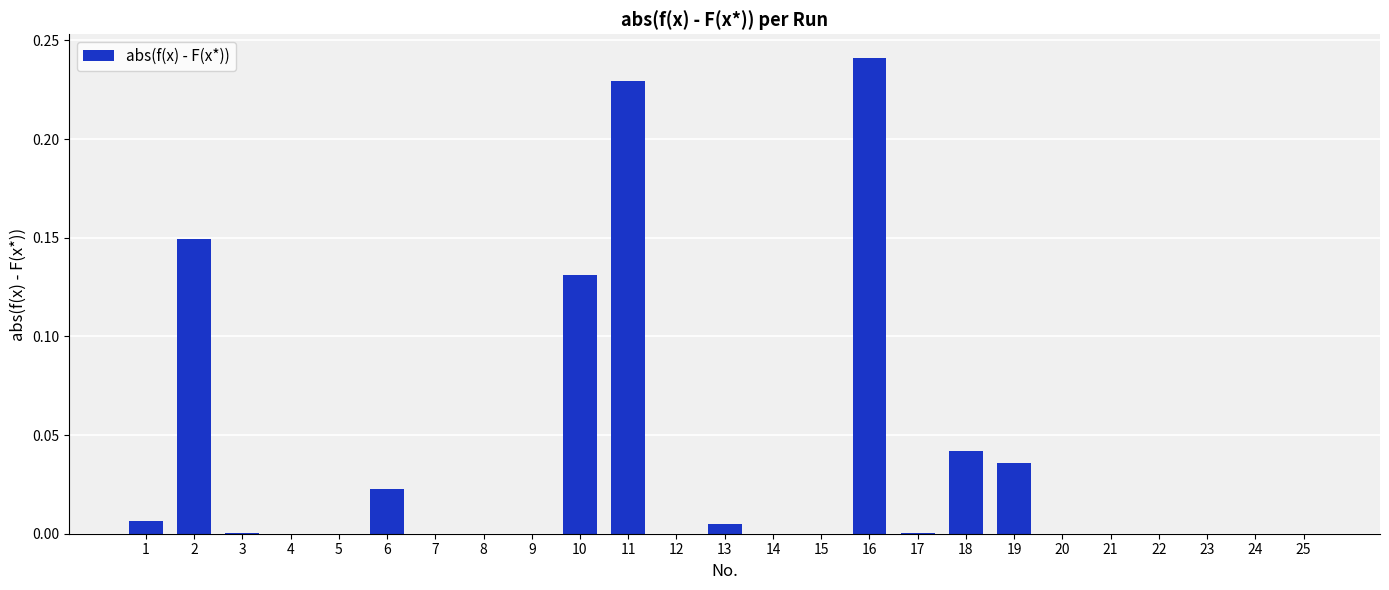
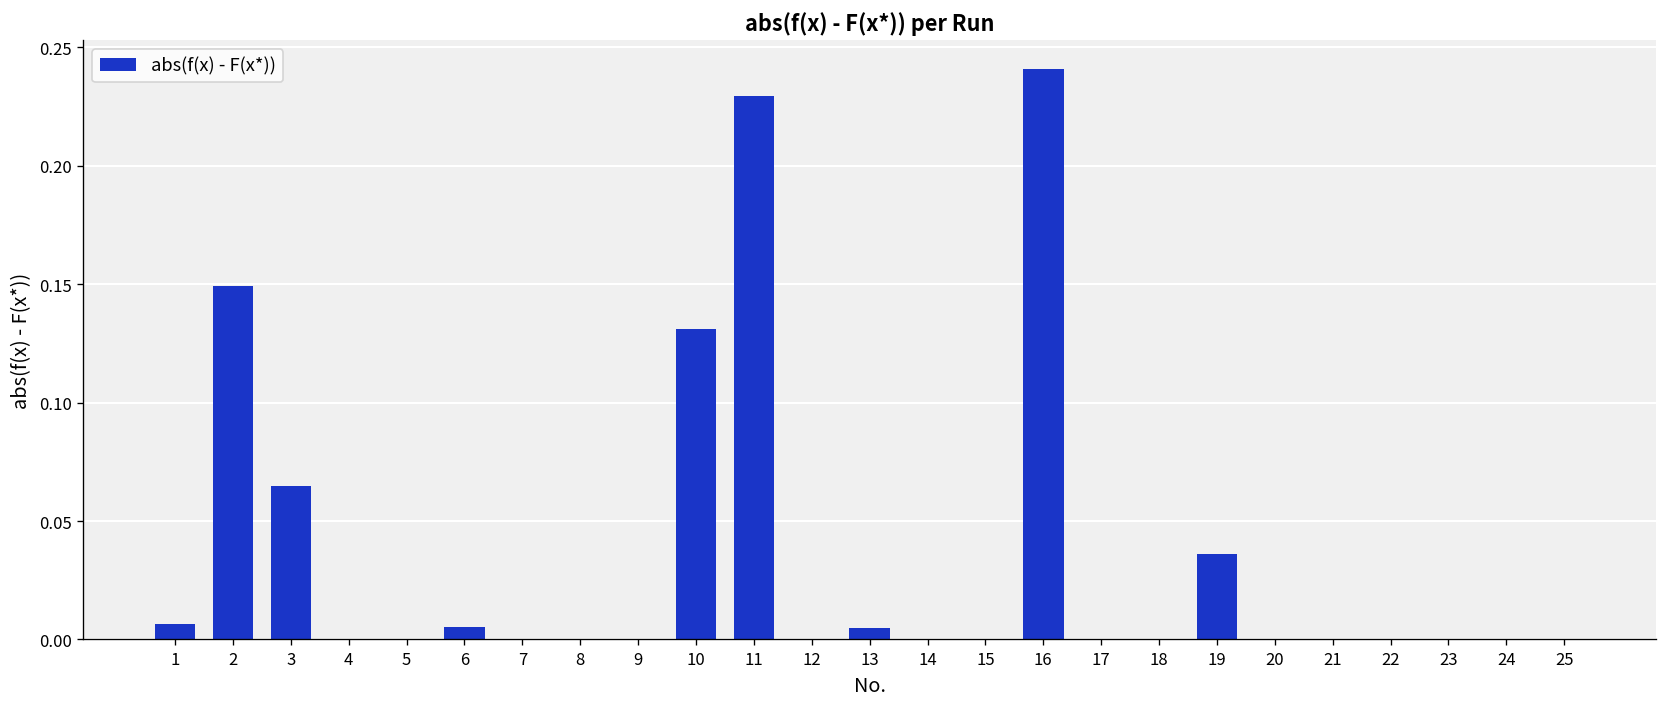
3: 0.000 -> 0.065
6: 0.023 -> 0.005
18: 0.042 -> 0.000
